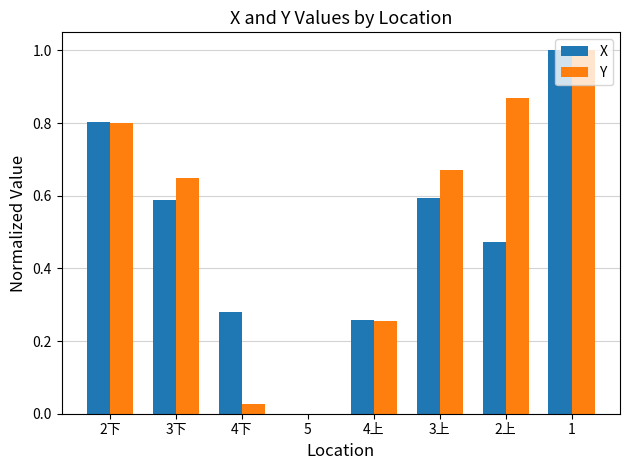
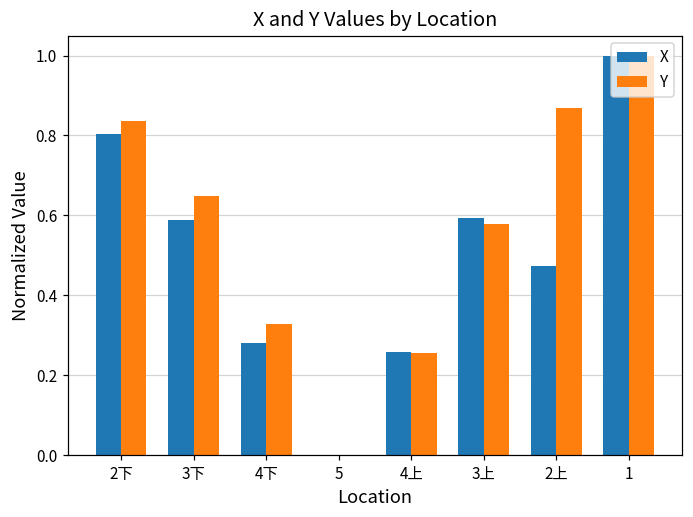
Y, 2下: 0.80 -> 0.84
Y, 4下: 0.03 -> 0.33
Y, 3上: 0.67 -> 0.58
